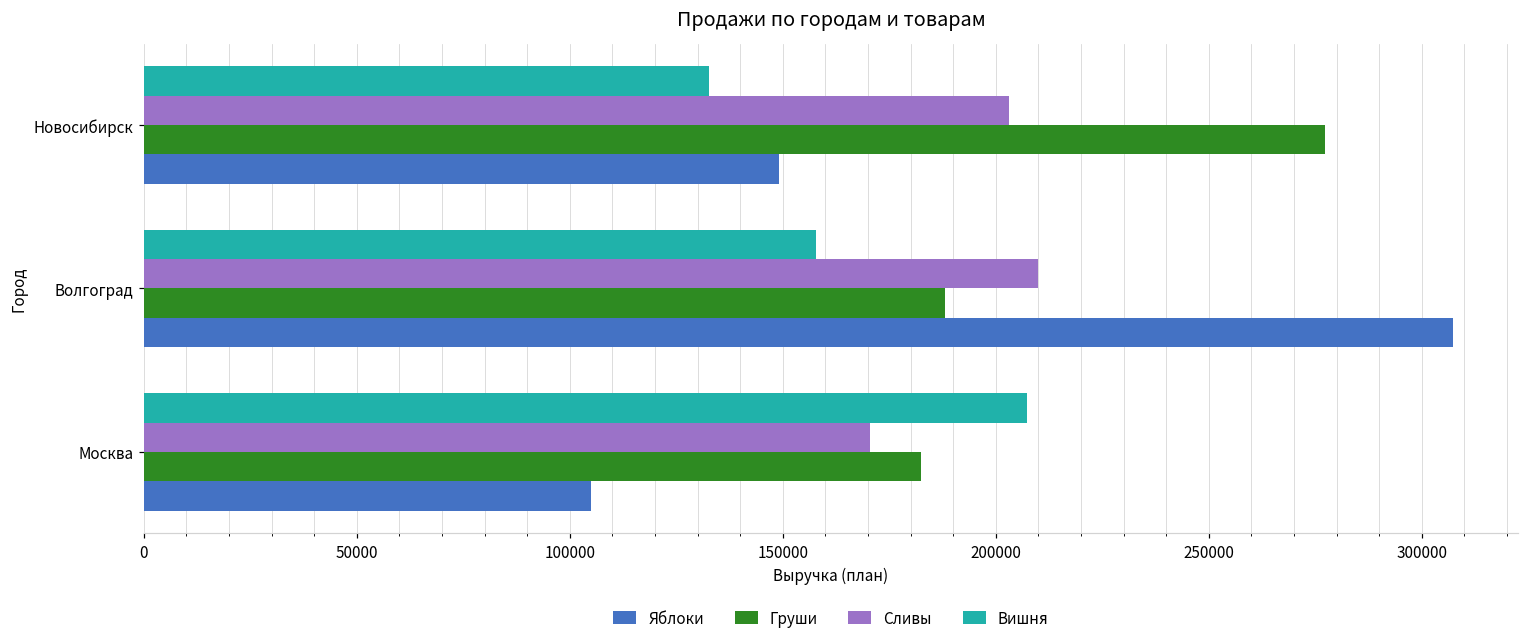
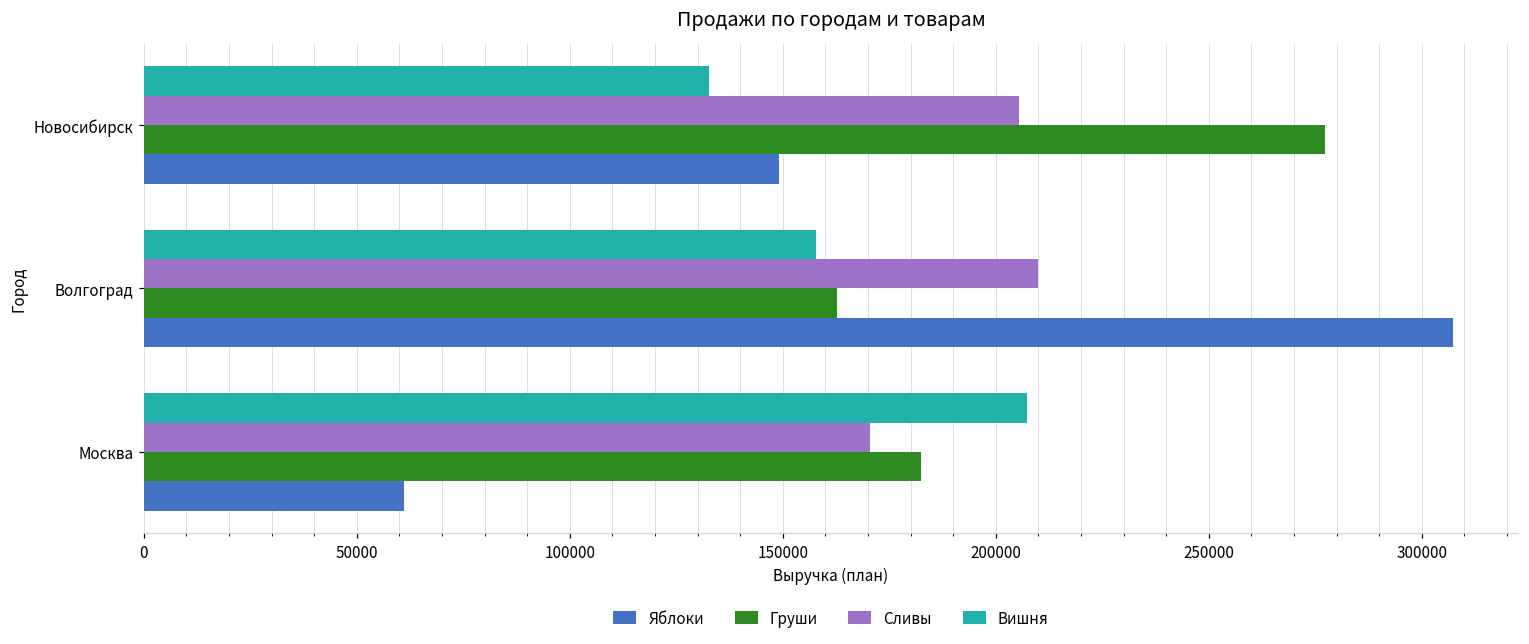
Сливы, Новосибирск: 203000 -> 205000
Груши, Волгоград: 188000 -> 163000
Яблоки, Москва: 105000 -> 61000
